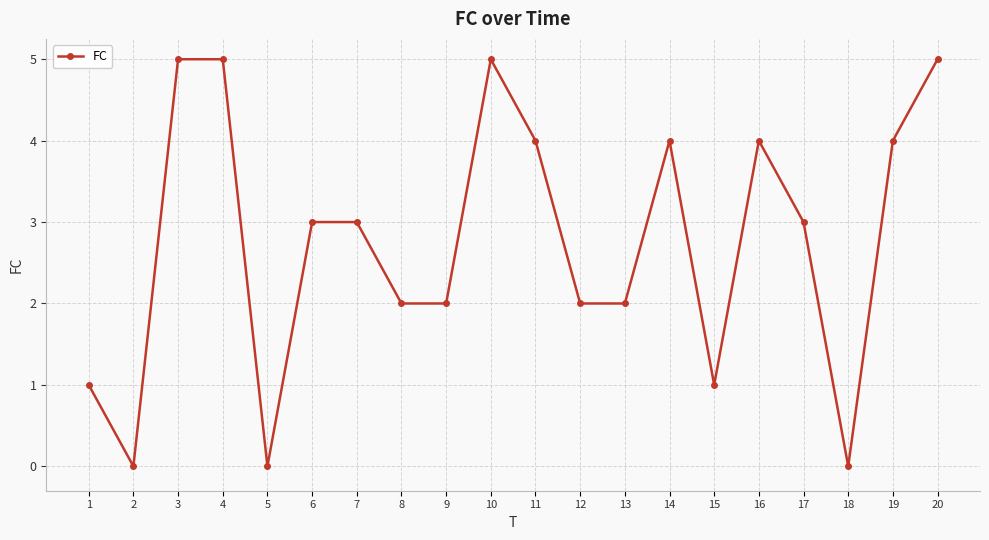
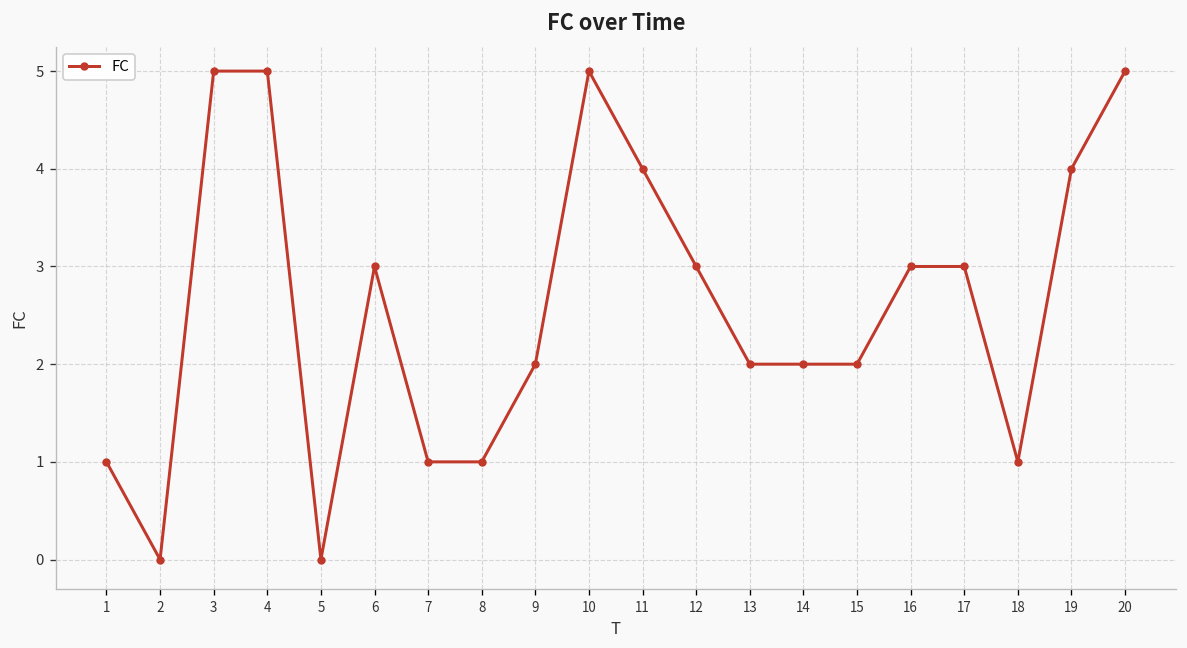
7: 3 -> 1
8: 2 -> 1
12: 2 -> 3
14: 4 -> 2
15: 1 -> 2
16: 4 -> 3
18: 0 -> 1
